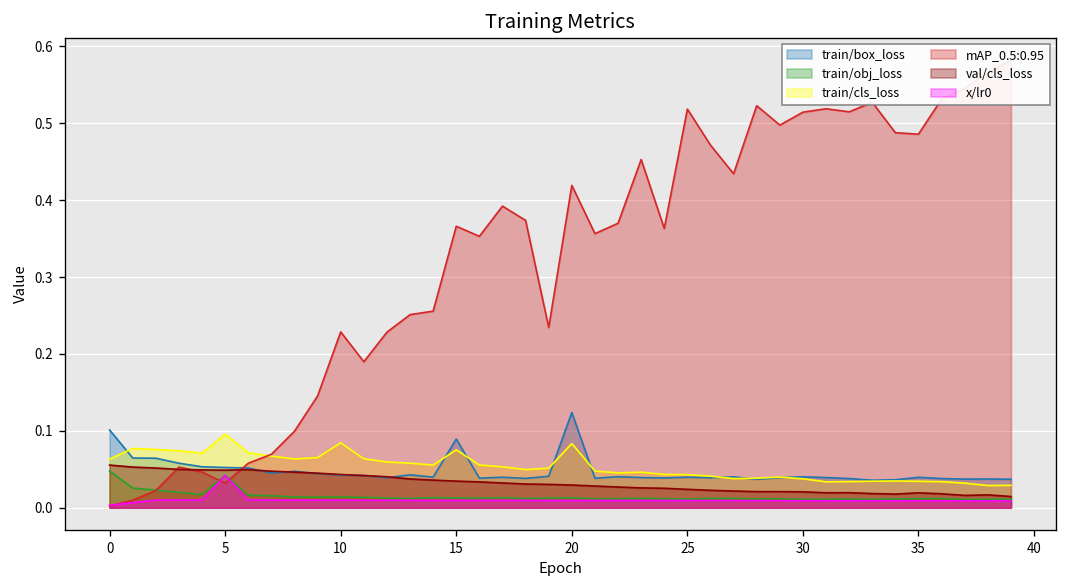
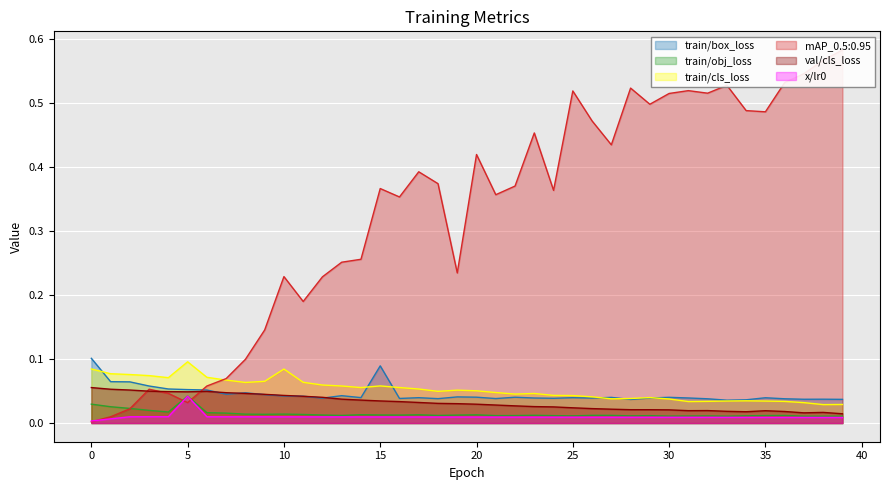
train/obj_loss, 0: 0.05 -> 0.03
train/cls_loss, 0: 0.06 -> 0.08
train/cls_loss, 15: 0.08 -> 0.06
train/box_loss, 20: 0.12 -> 0.04
train/cls_loss, 20: 0.08 -> 0.05
